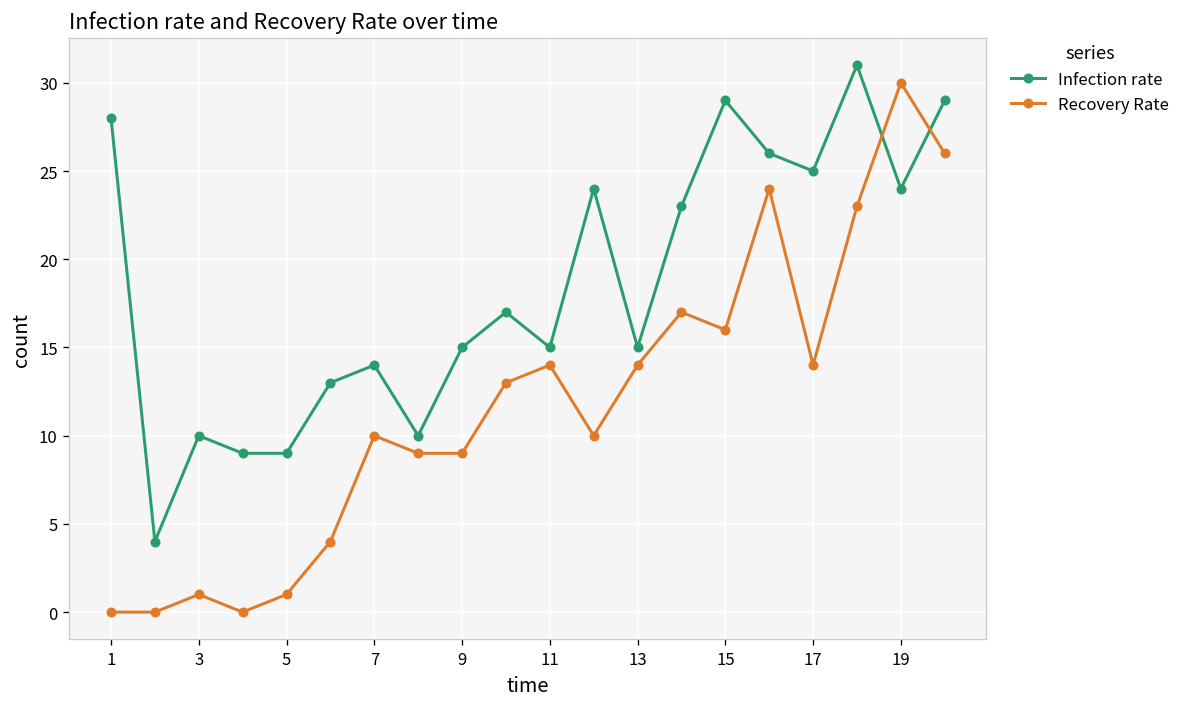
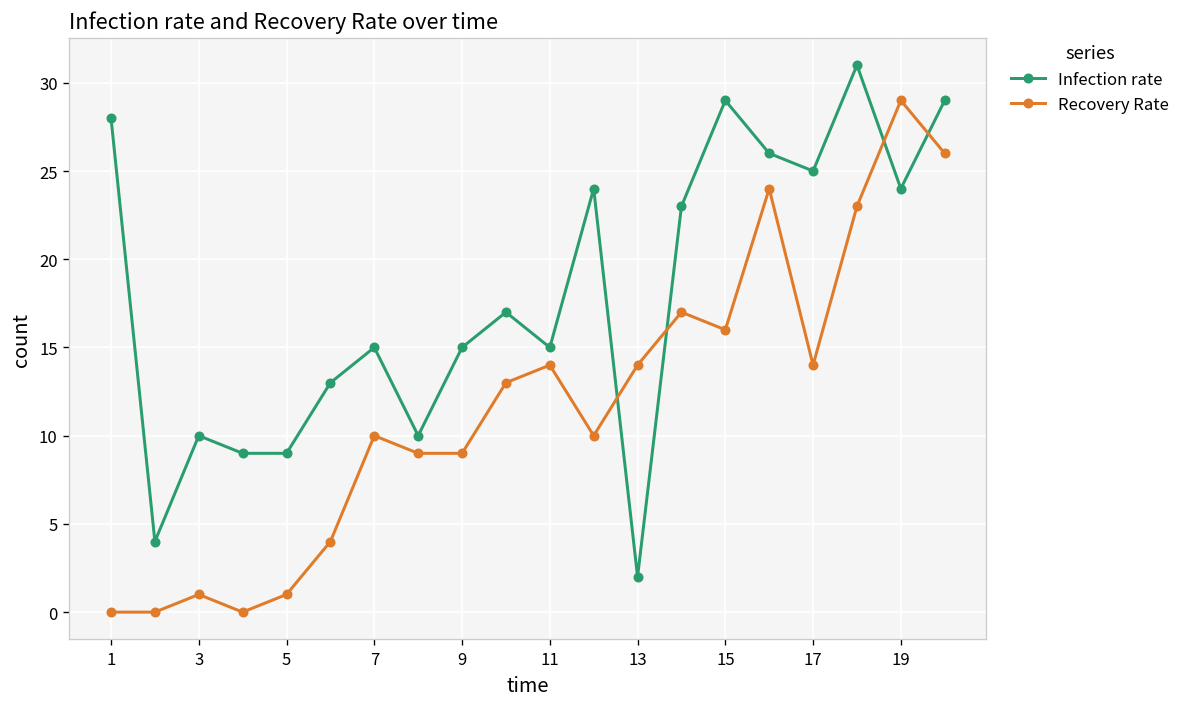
Infection rate, 7: 14 -> 15
Infection rate, 13: 15 -> 2
Recovery Rate, 19: 30 -> 29
